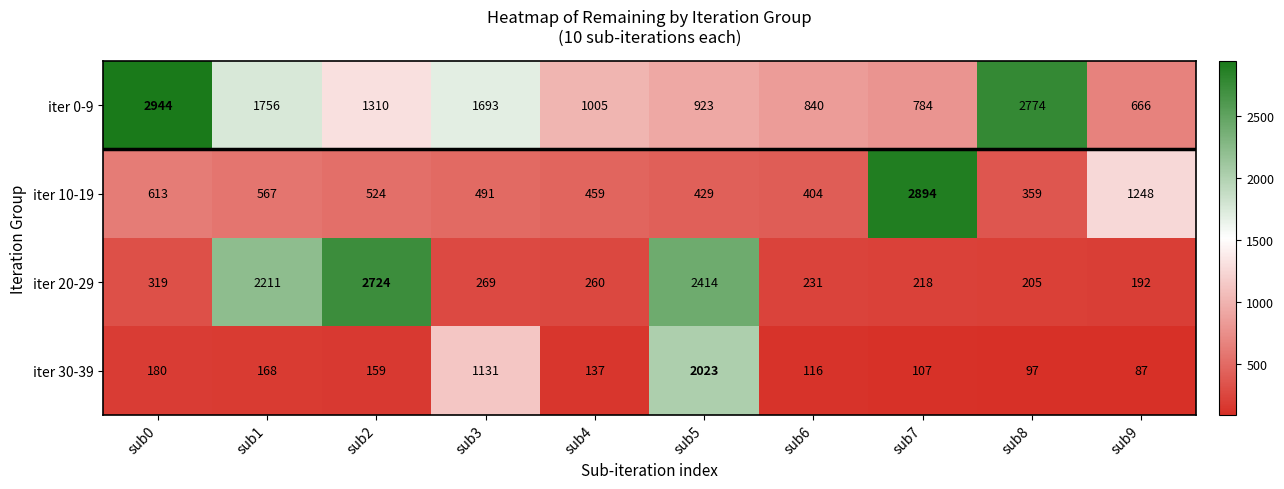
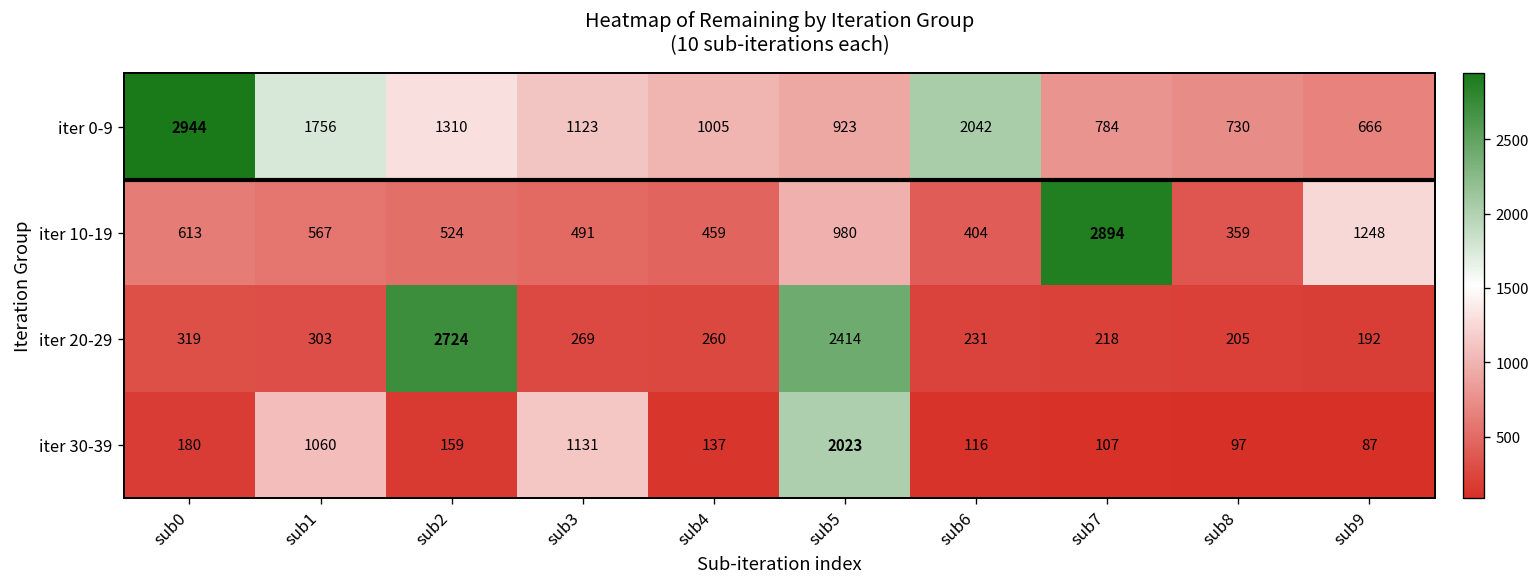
iter 0-9, sub3: 1693 -> 1123
iter 0-9, sub6: 840 -> 2042
iter 0-9, sub8: 2774 -> 730
iter 10-19, sub5: 429 -> 980
iter 20-29, sub1: 2211 -> 303
iter 30-39, sub1: 168 -> 1060
